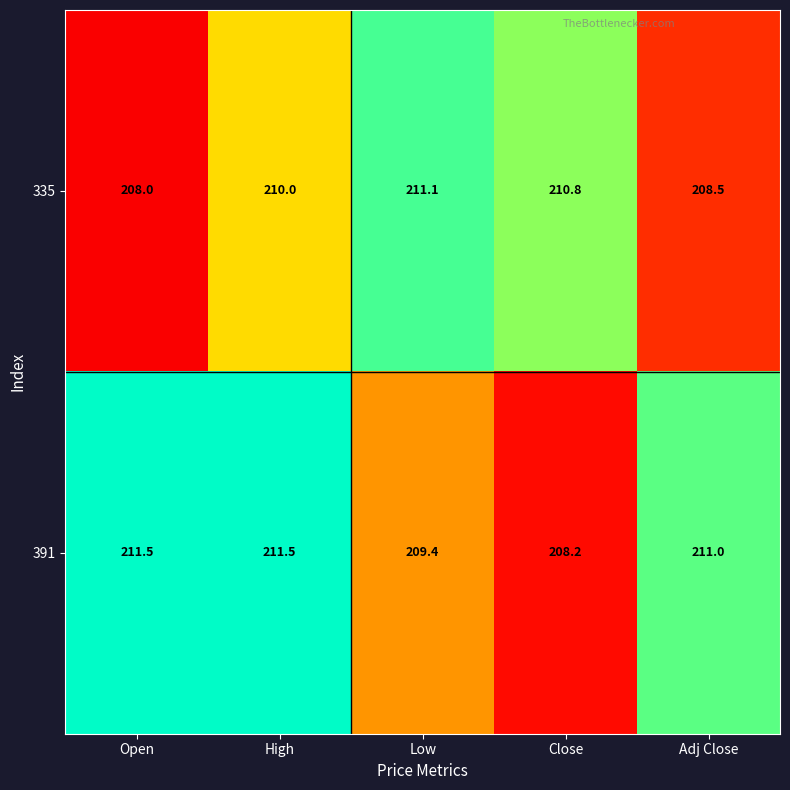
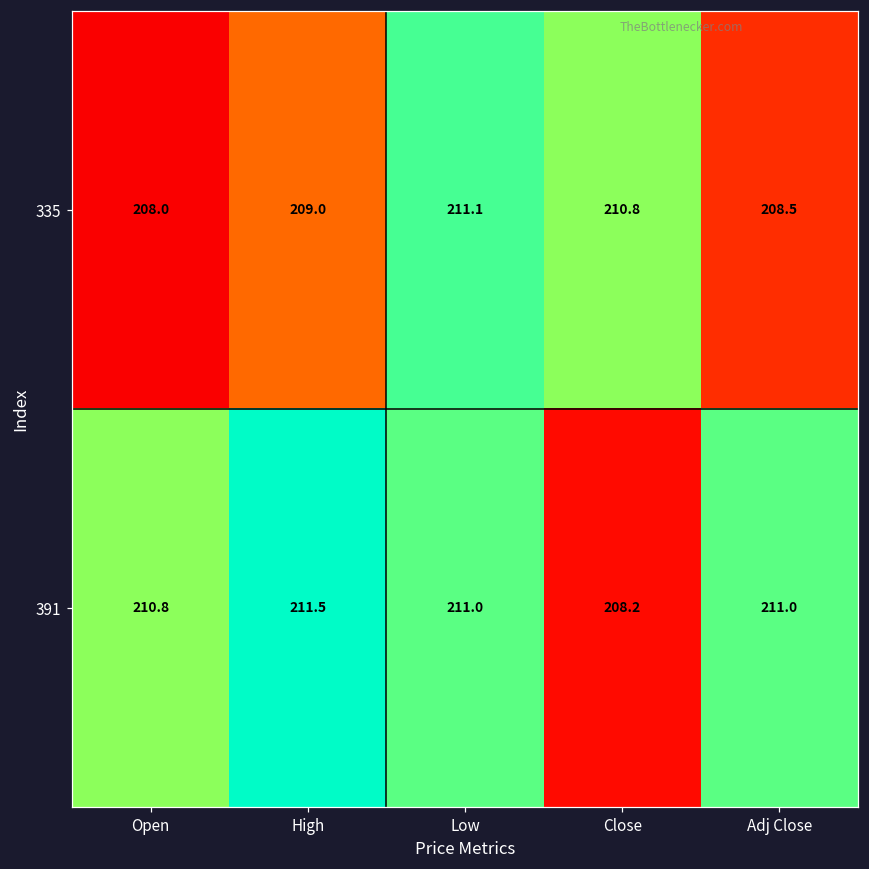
335, High: 210.0 -> 209.0
391, Open: 211.5 -> 210.8
391, Low: 209.4 -> 211.0
